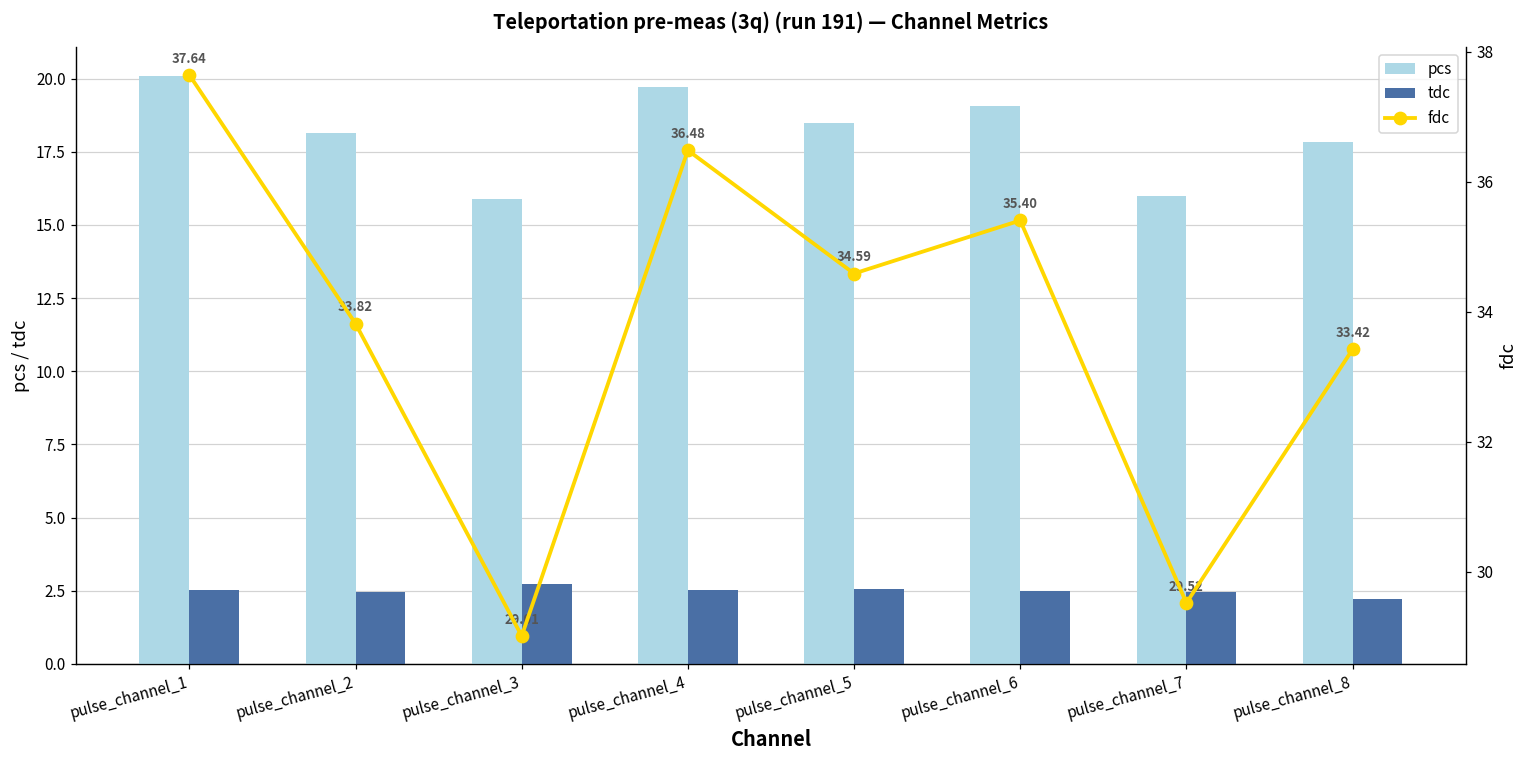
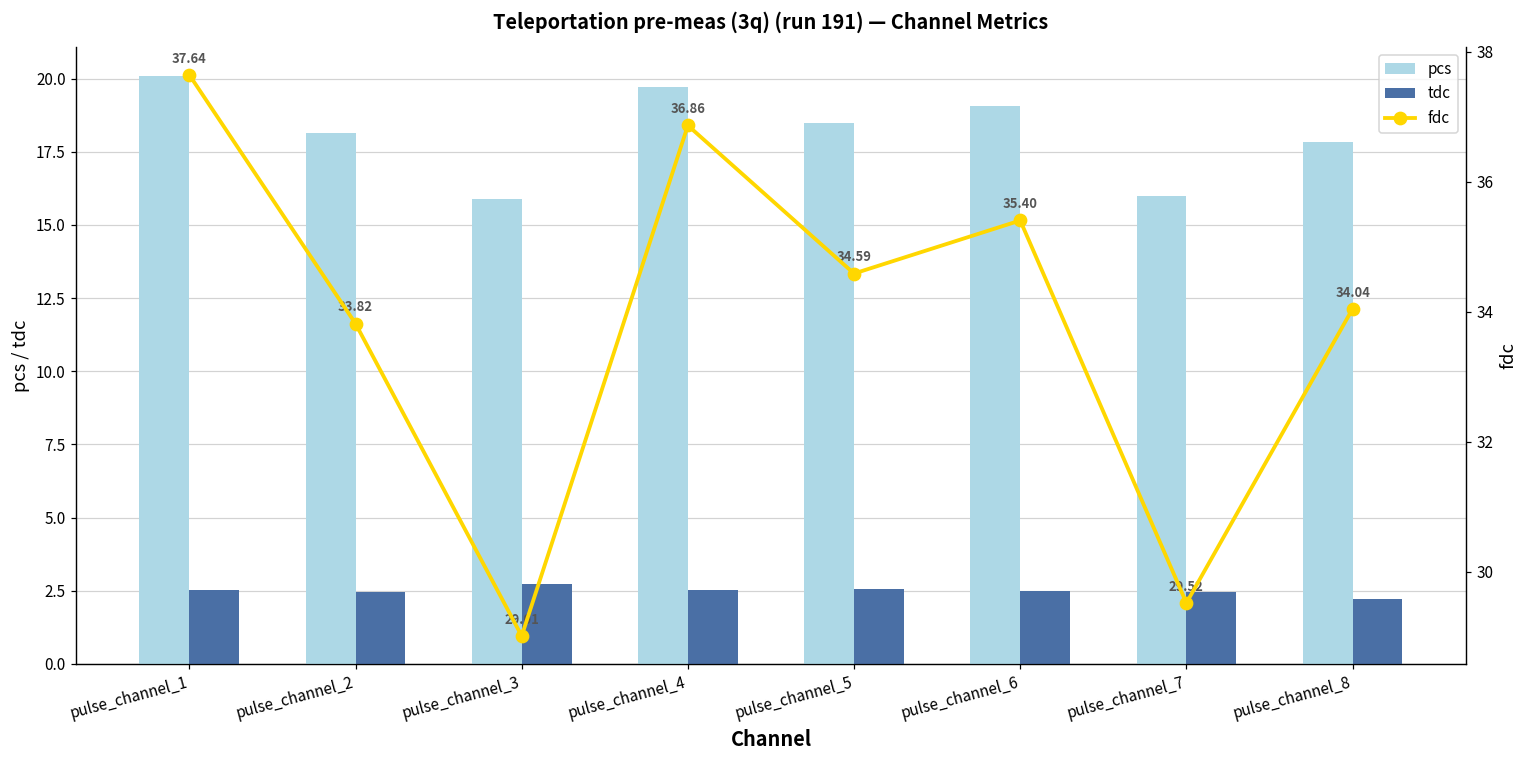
fdc, pulse_channel_4: 36.48 -> 36.86
fdc, pulse_channel_8: 33.42 -> 34.04
